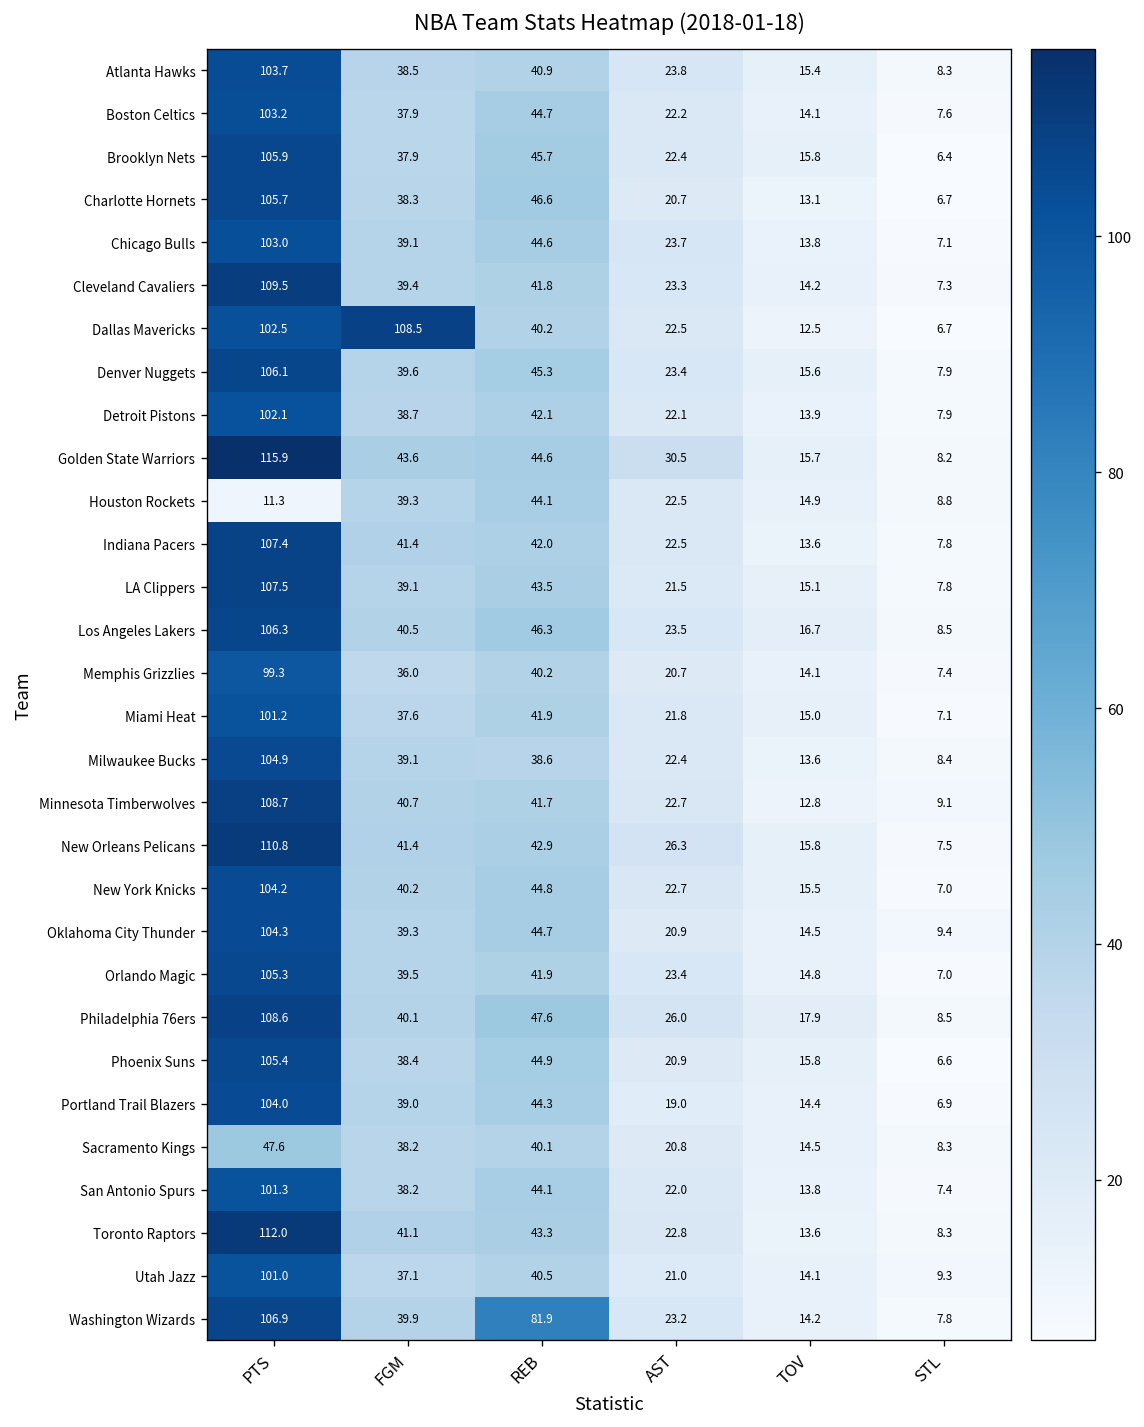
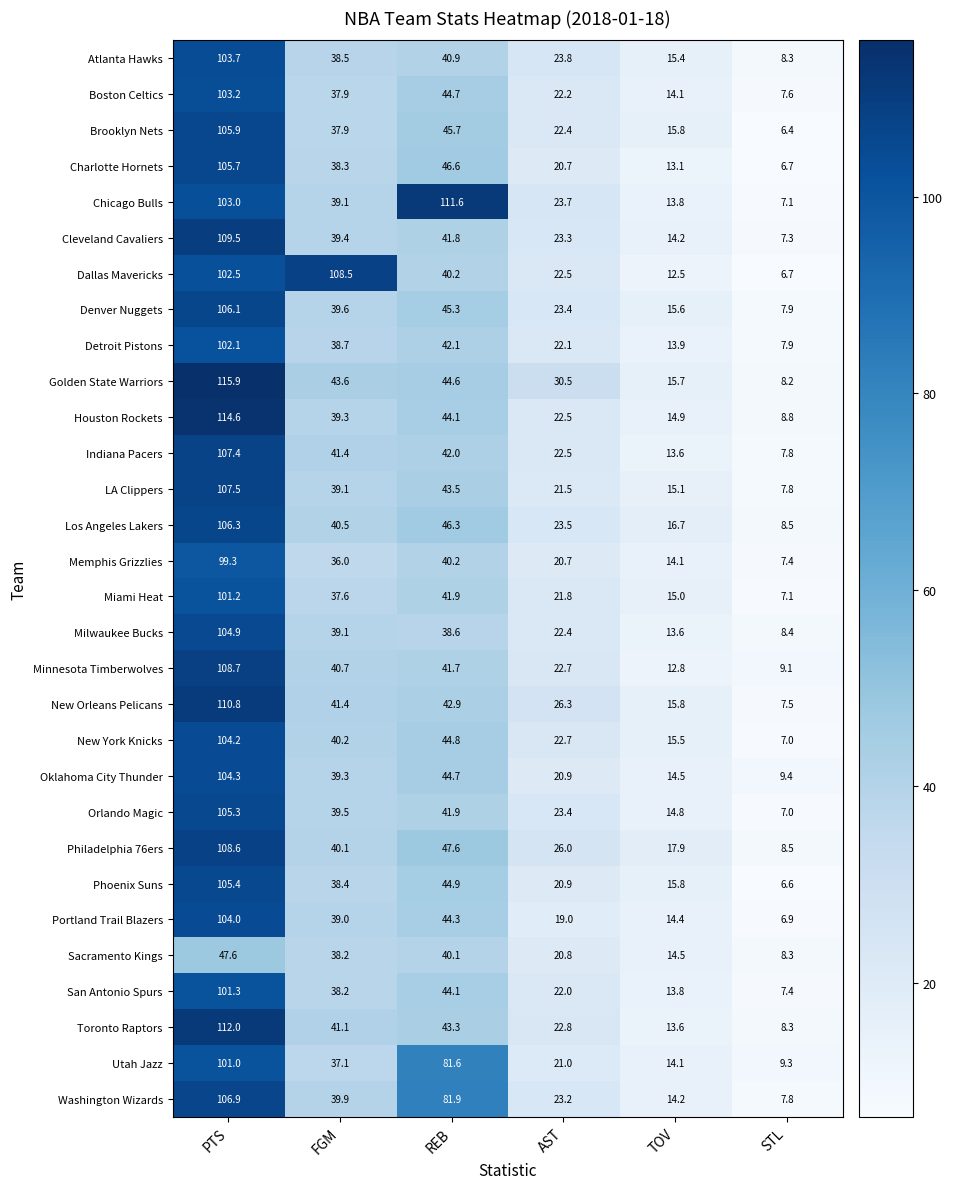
Chicago Bulls, REB: 44.6 -> 111.6
Houston Rockets, PTS: 11.3 -> 114.6
Utah Jazz, REB: 40.5 -> 81.6
